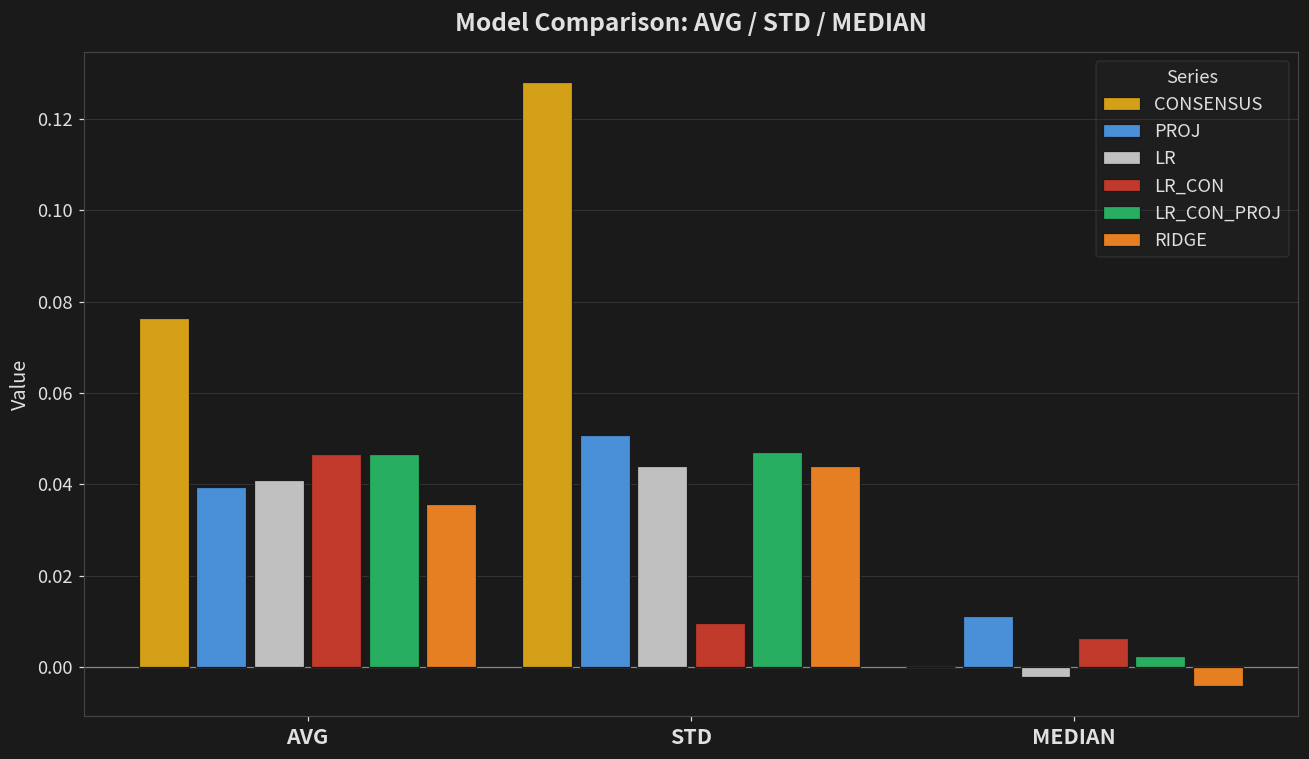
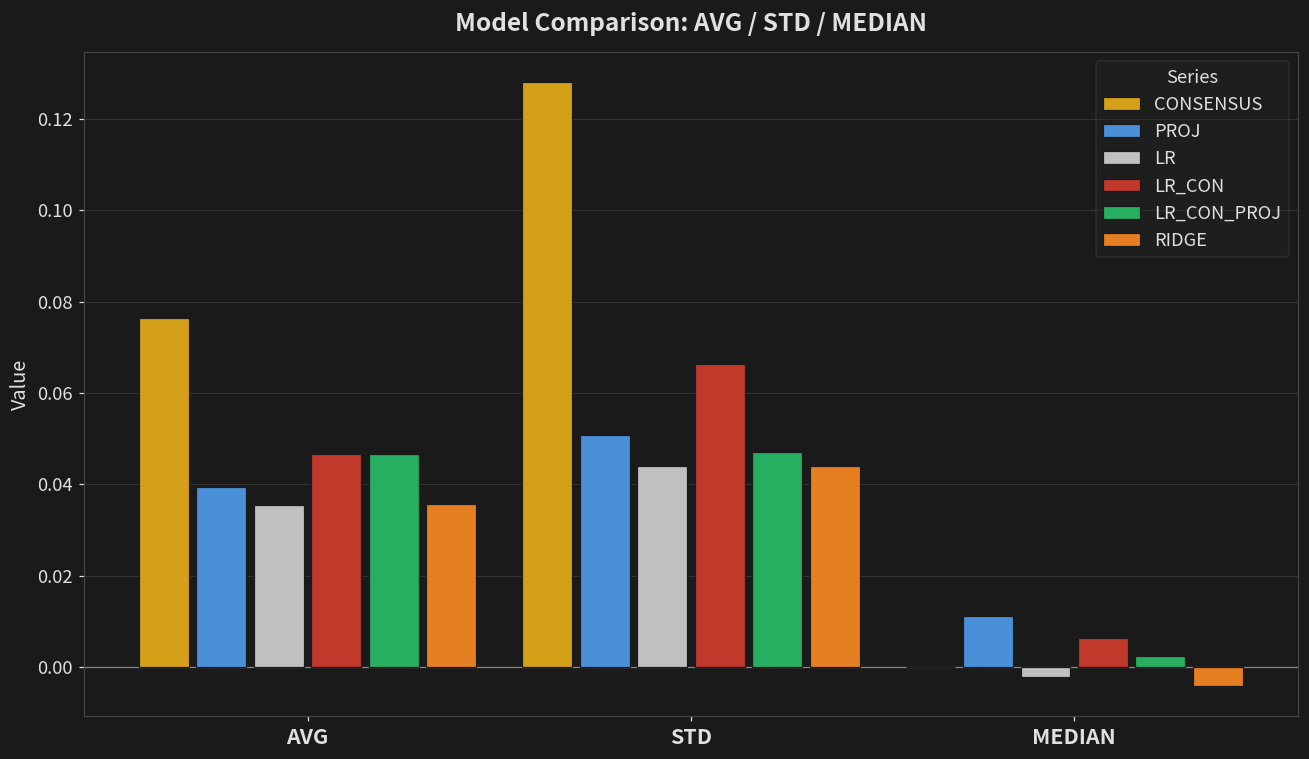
LR, AVG: 0.041 -> 0.036
LR_CON, STD: 0.010 -> 0.066
